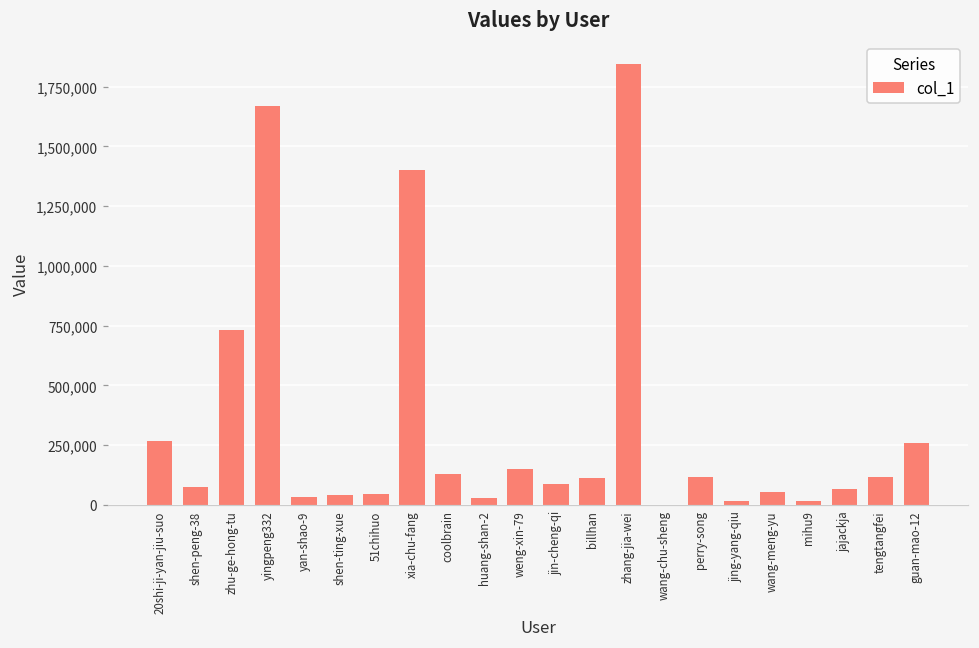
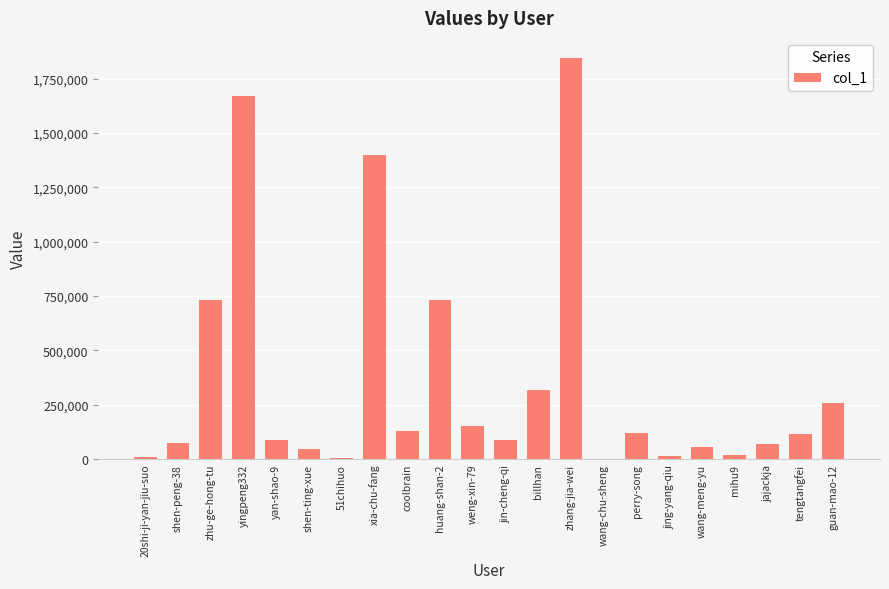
20shi-ji-yan-jiu-suo: 270,000 -> 10,000
yan-shao-9: 30,000 -> 90,000
51chihuo: 50,000 -> 0
huang-shan-2: 30,000 -> 730,000
billhan: 110,000 -> 320,000
